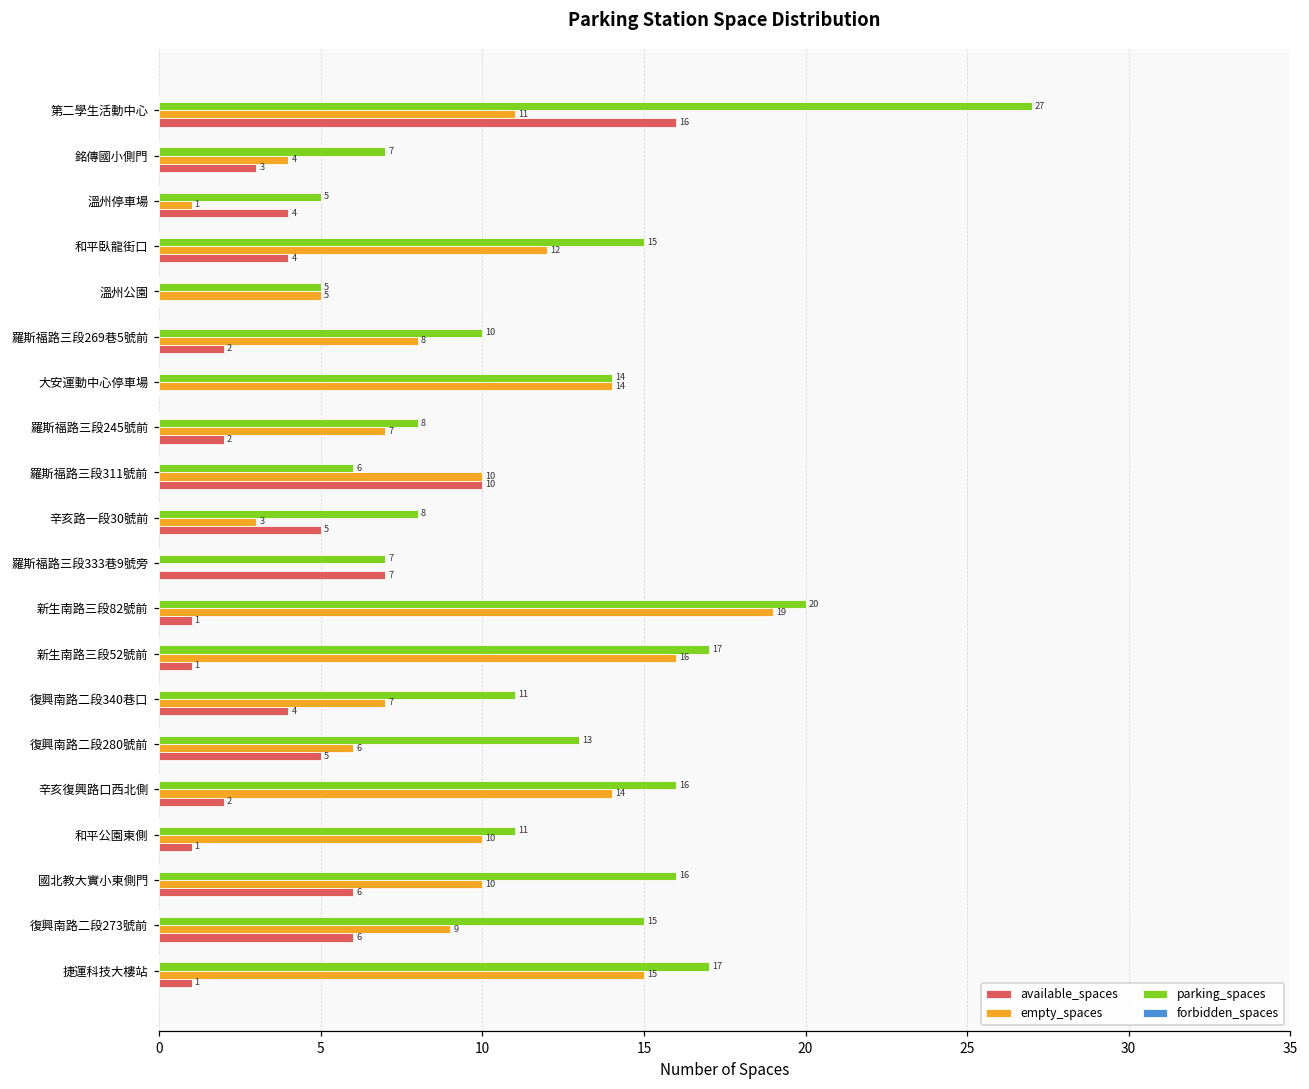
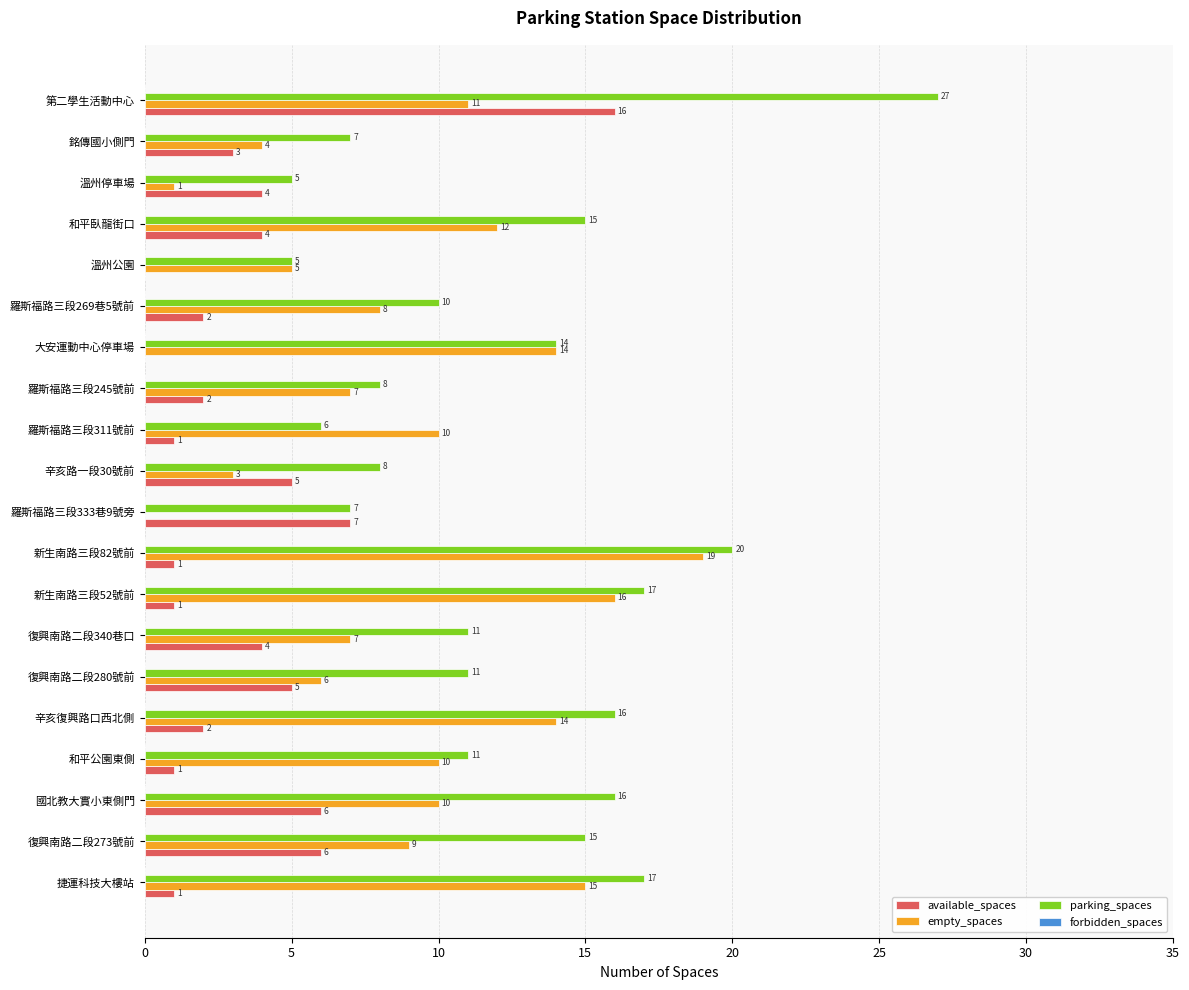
available_spaces, 羅斯福路三段311號前: 10 -> 1
parking_spaces, 復興南路二段280號前: 13 -> 11
